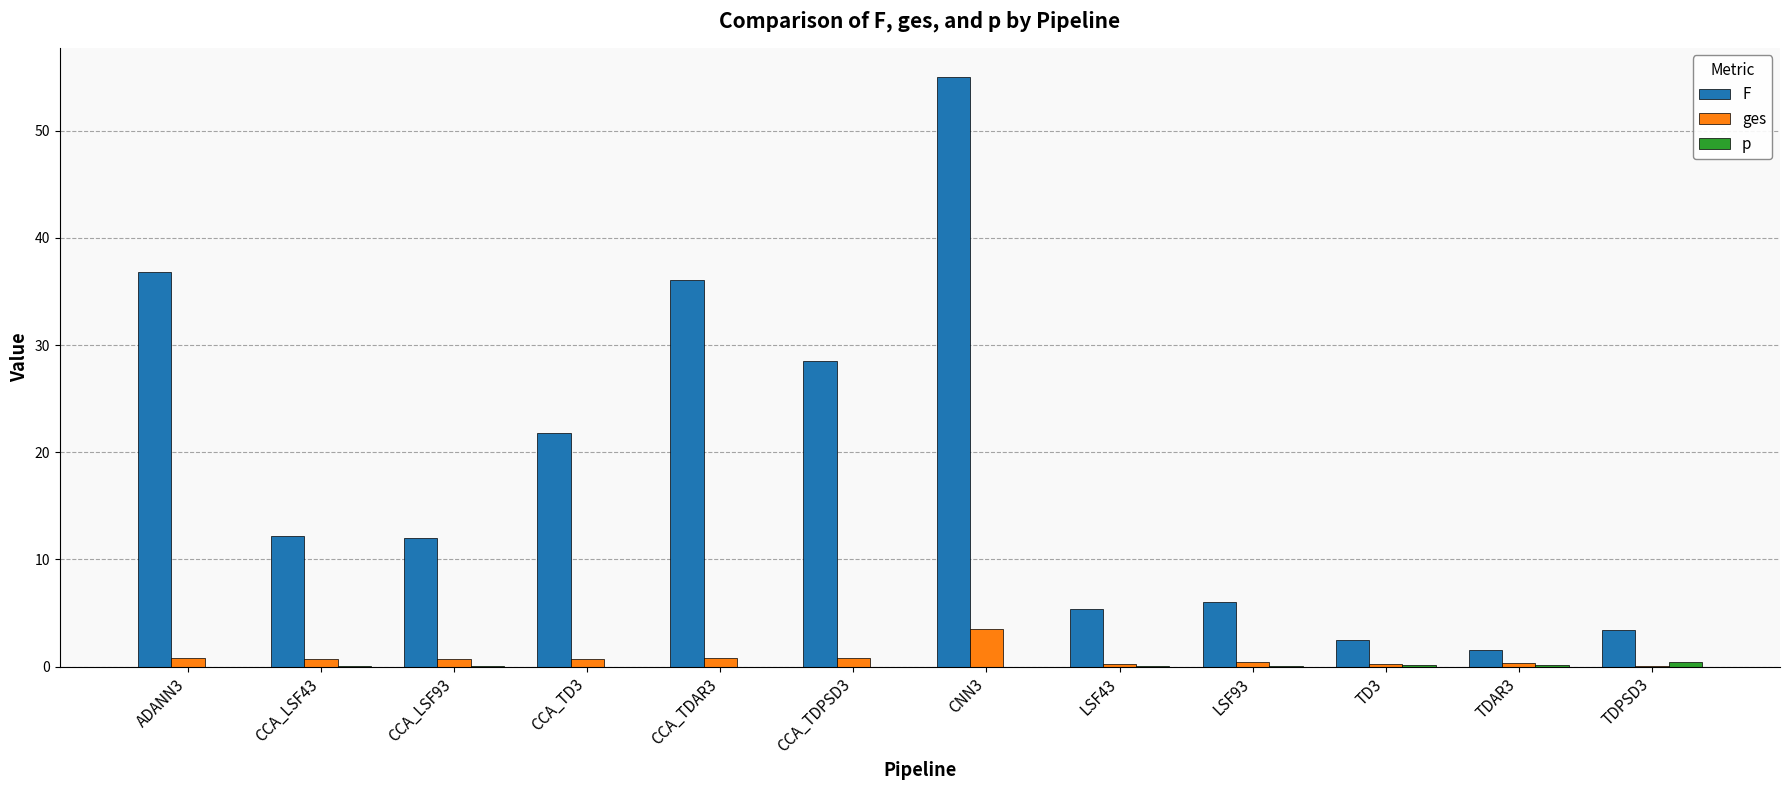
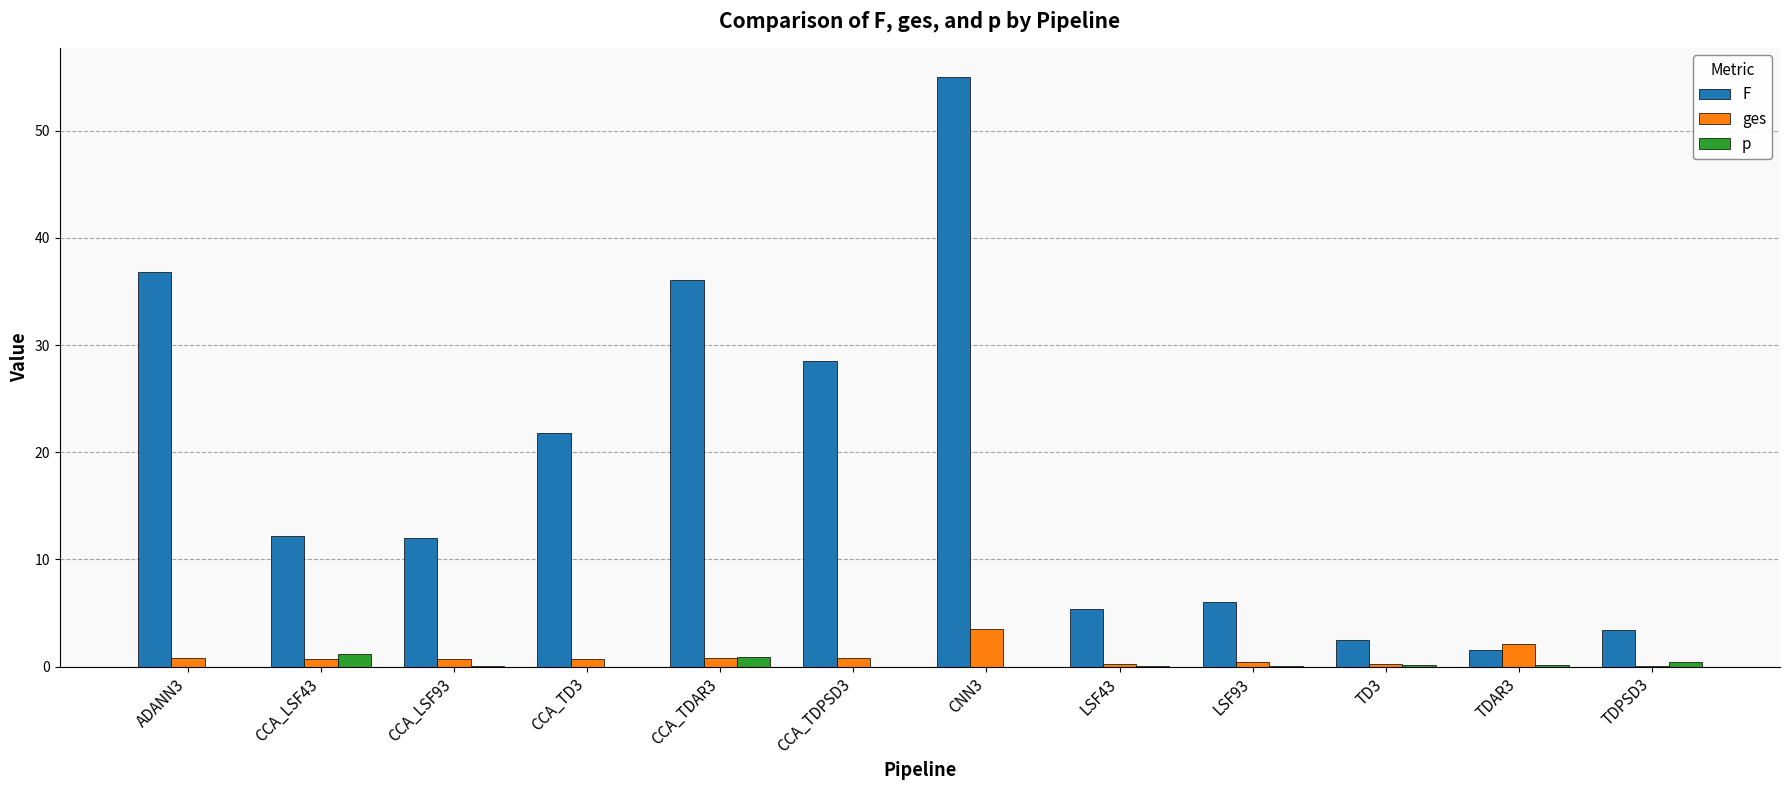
p, CCA_LSF43: 0.0 -> 1.1
p, CCA_TDAR3: 0.0 -> 0.9
ges, TDAR3: 0.3 -> 2.1
